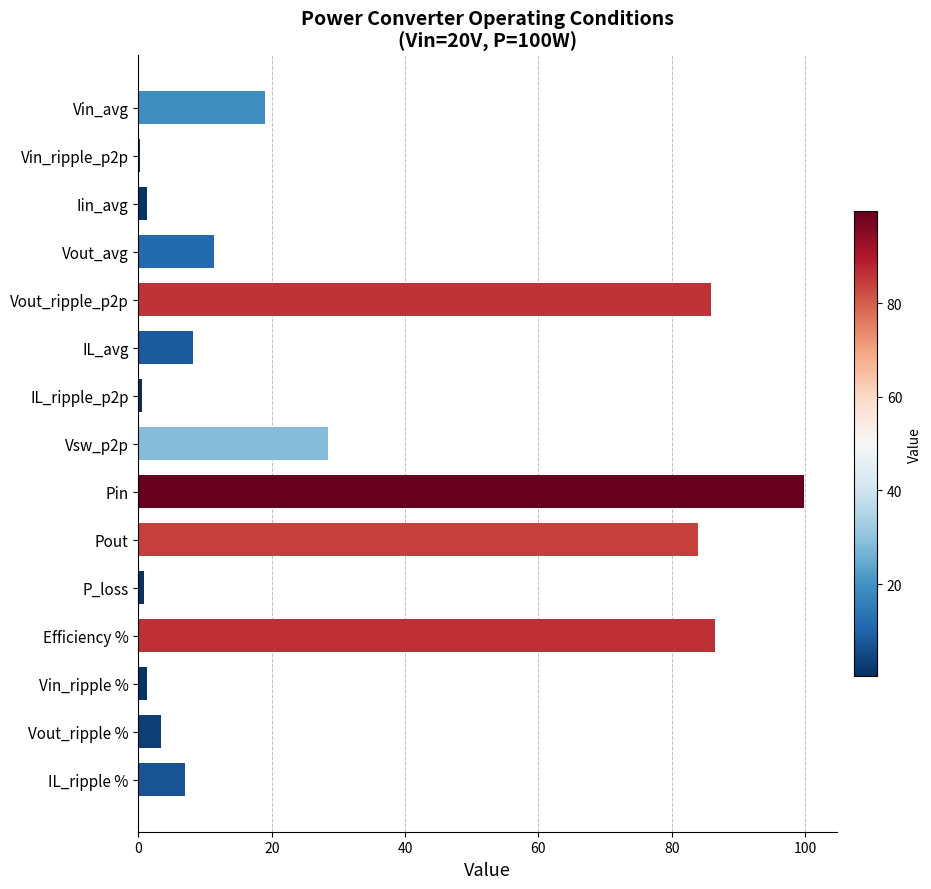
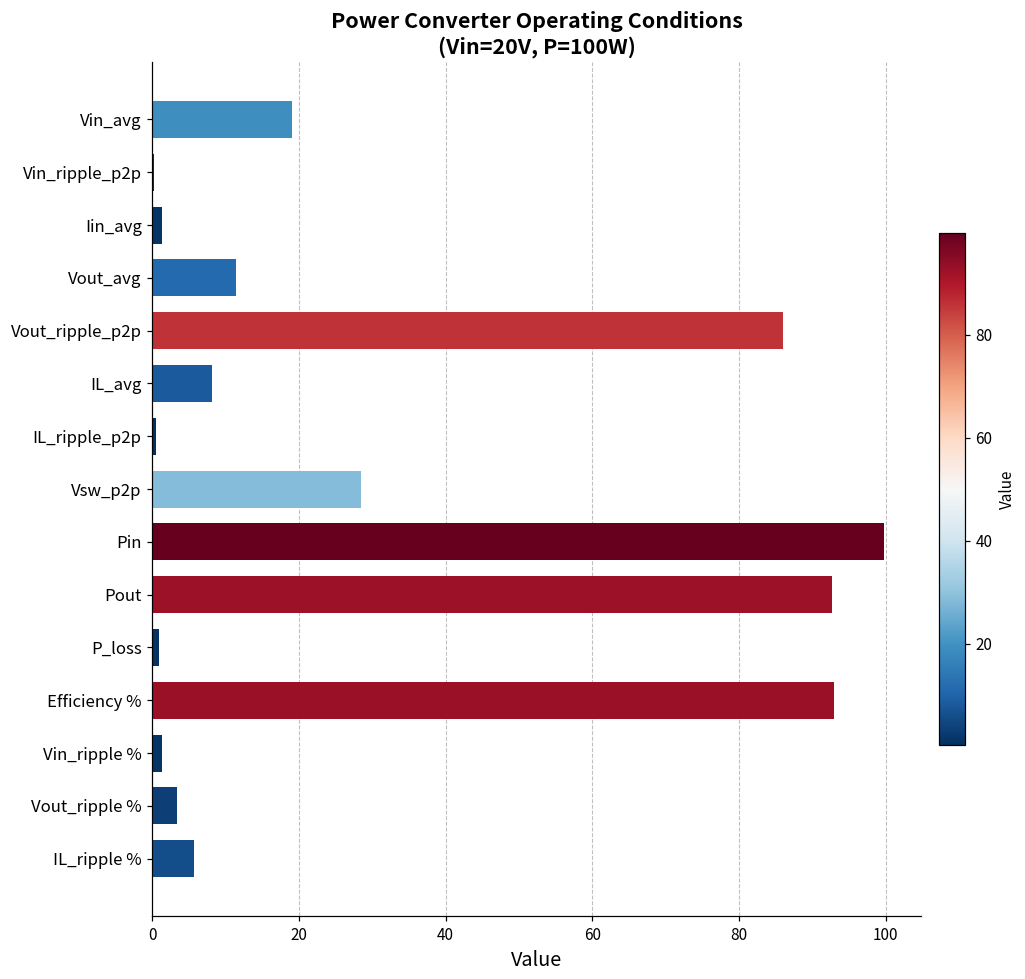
Pout: 84 -> 93
Efficiency %: 87 -> 93
IL_ripple %: 7 -> 6
